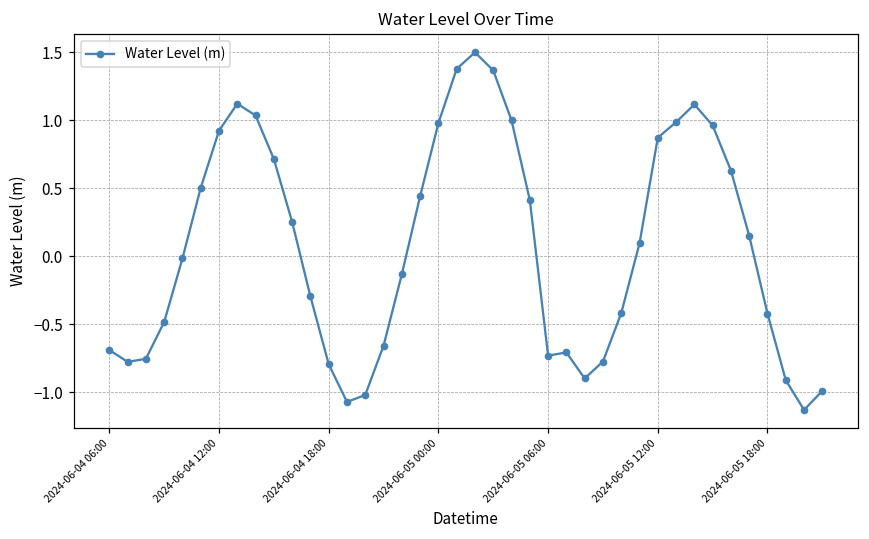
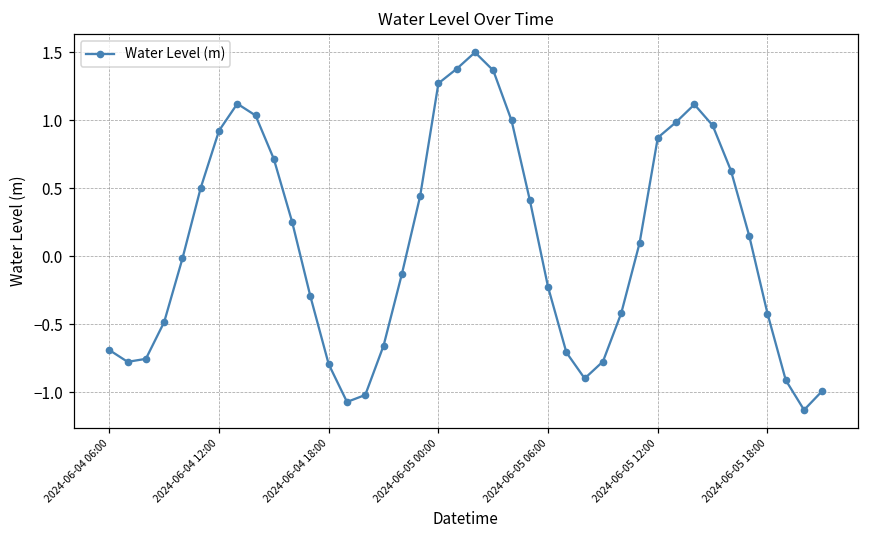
2024-06-05 00:00: 0.98 -> 1.27
2024-06-05 06:00: -0.73 -> -0.23
